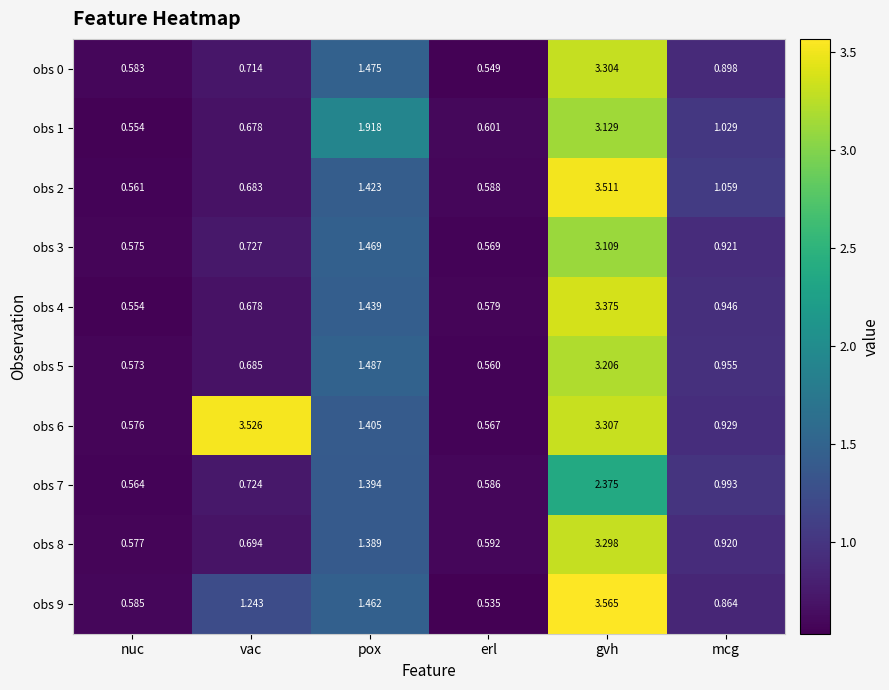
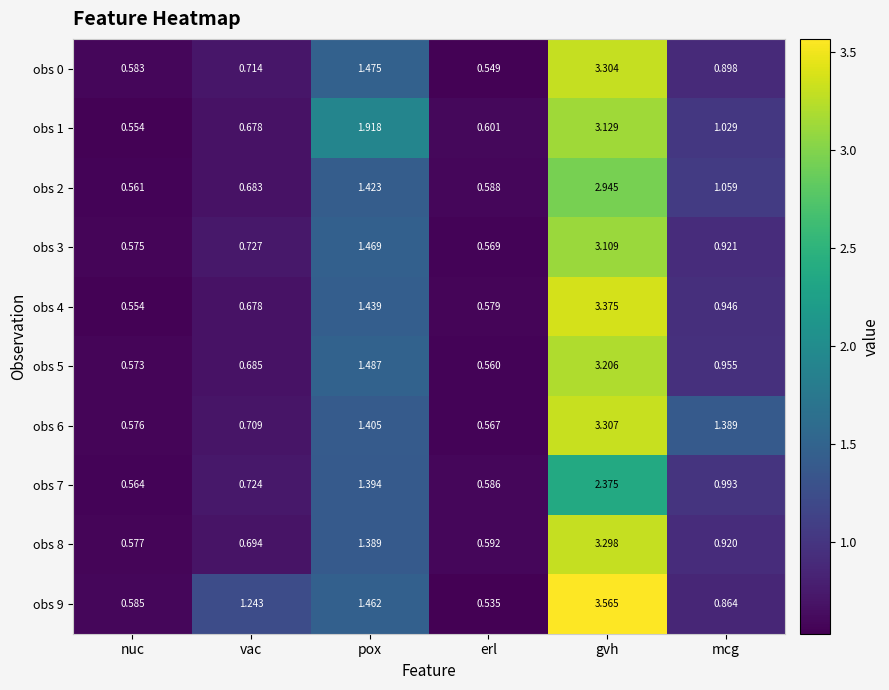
obs 2, gvh: 3.511 -> 2.945
obs 6, vac: 3.526 -> 0.709
obs 6, mcg: 0.929 -> 1.389
